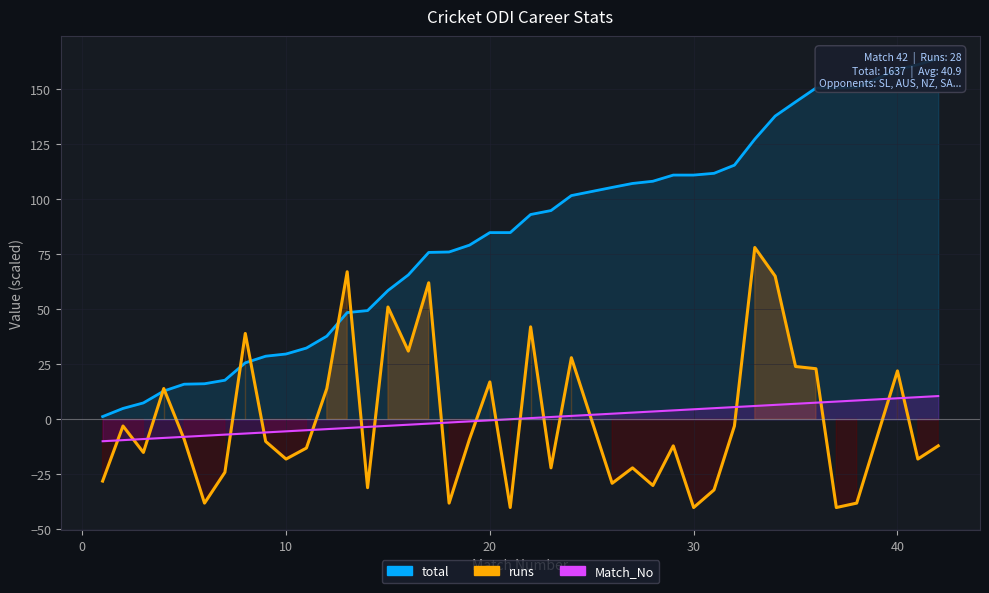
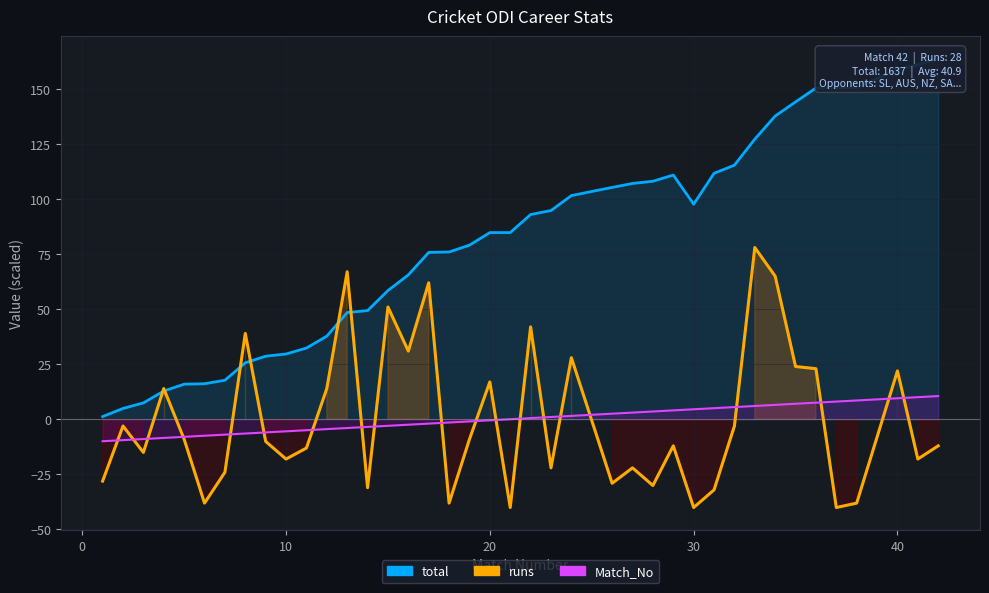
total, 30: 111 -> 98
